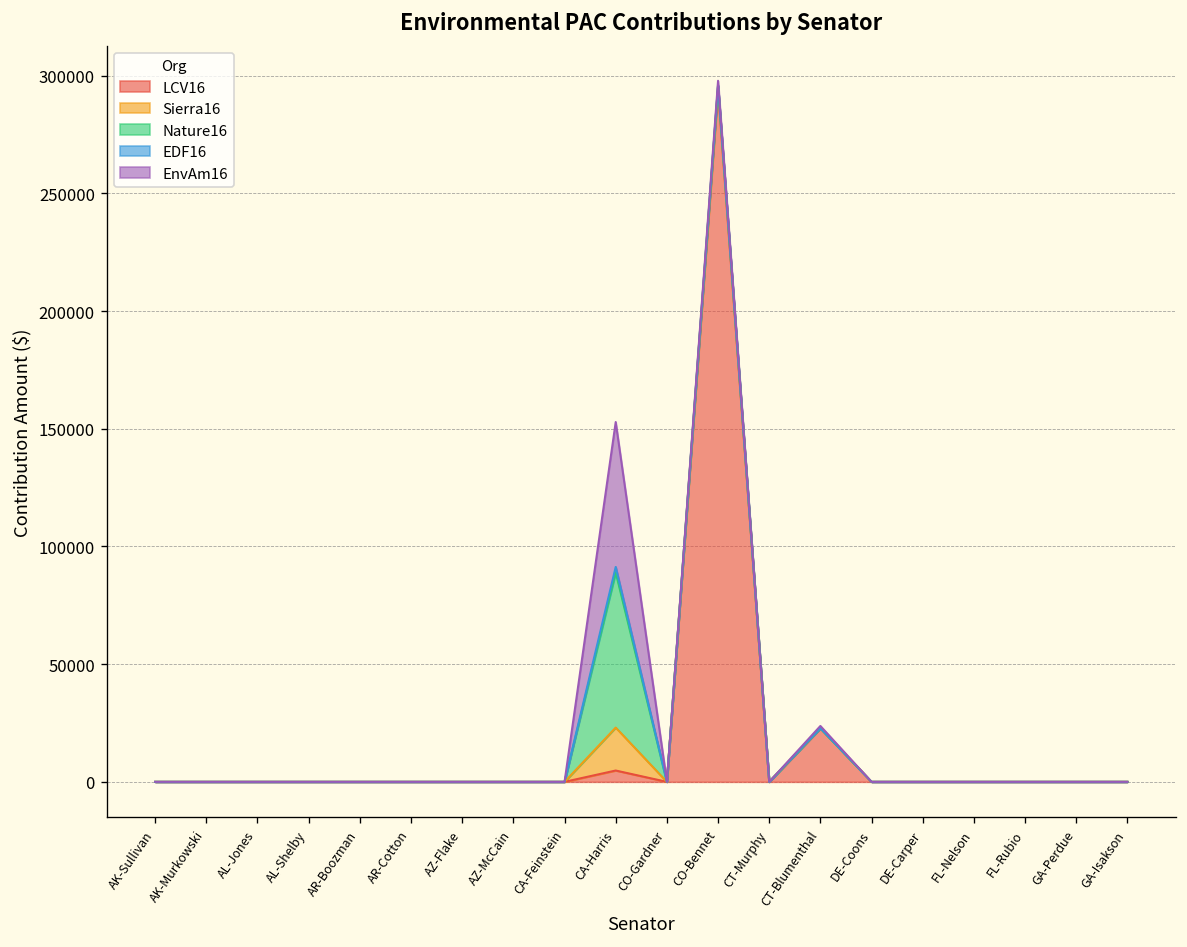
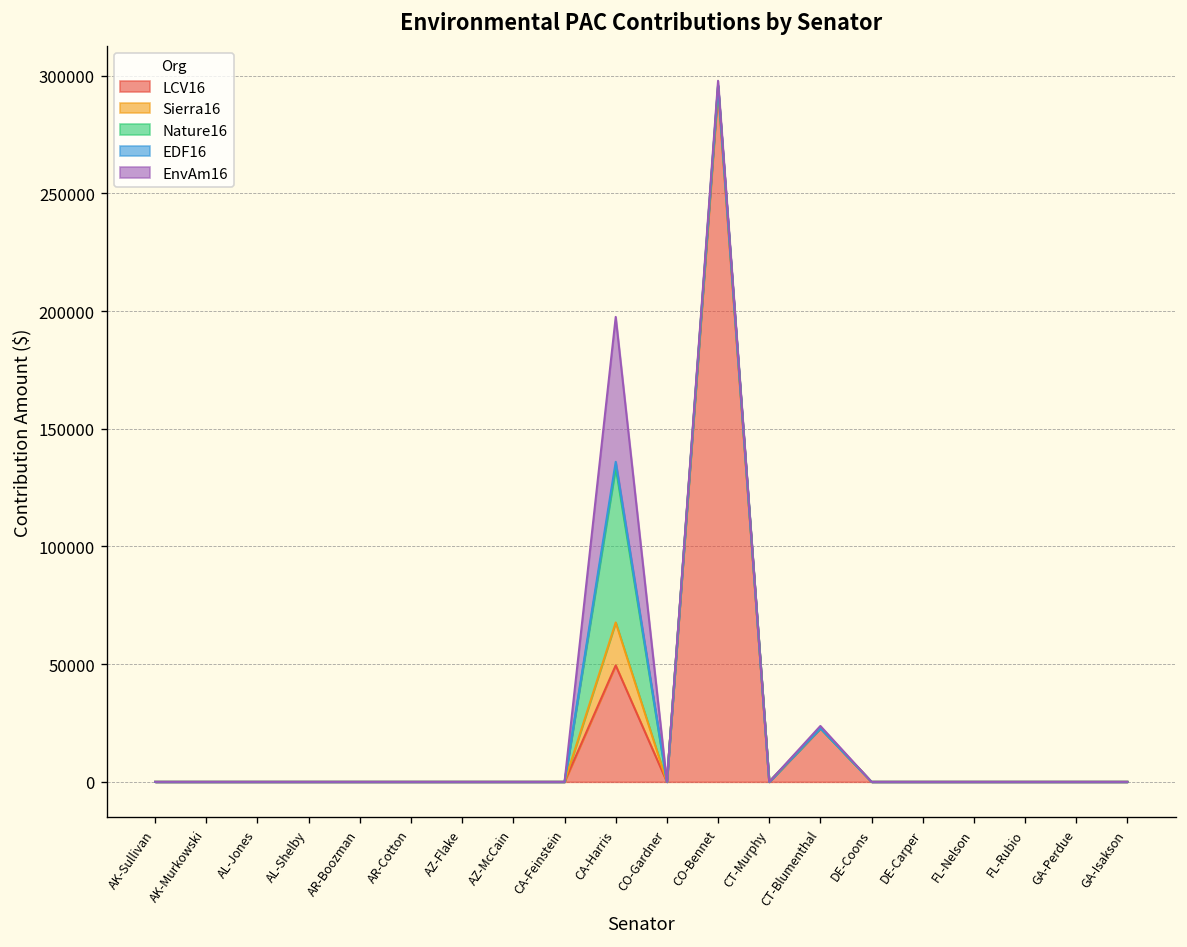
LCV16, CA-Harris: 5000 -> 49000
